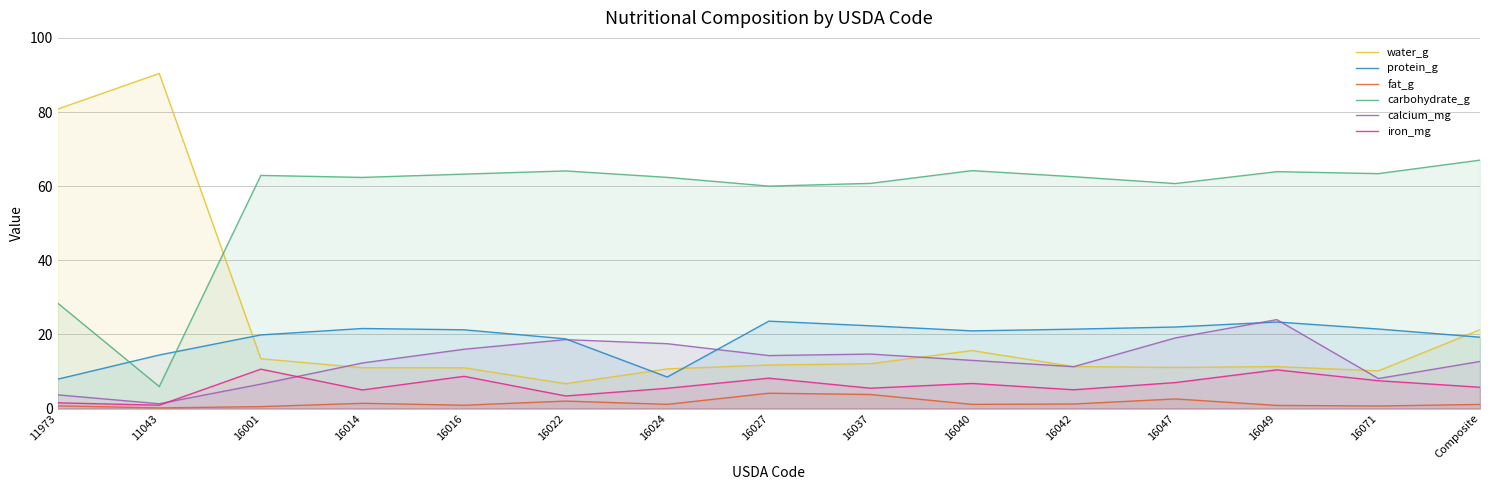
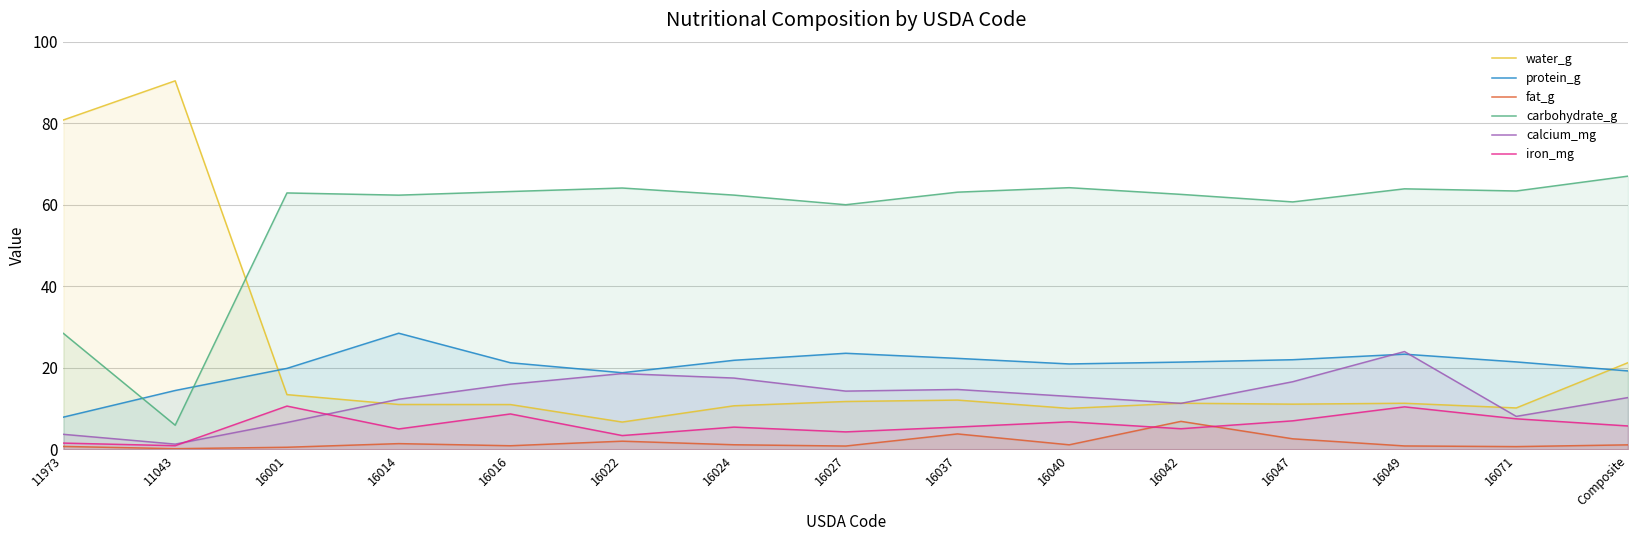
protein_g, 16014: 22 -> 29
protein_g, 16024: 9 -> 22
fat_g, 16027: 4 -> 1
iron_mg, 16027: 8 -> 4
carbohydrate_g, 16037: 61 -> 63
water_g, 16040: 16 -> 10
fat_g, 16042: 1 -> 7
calcium_mg, 16047: 19 -> 17
